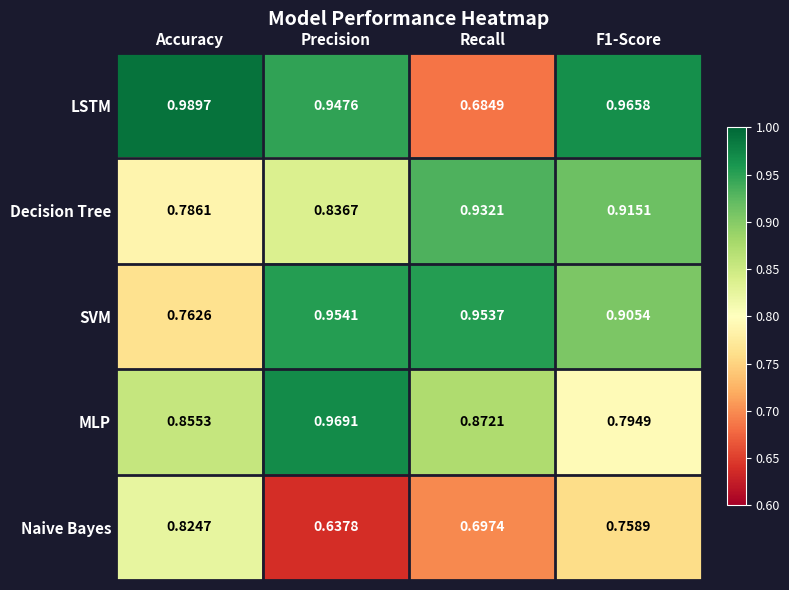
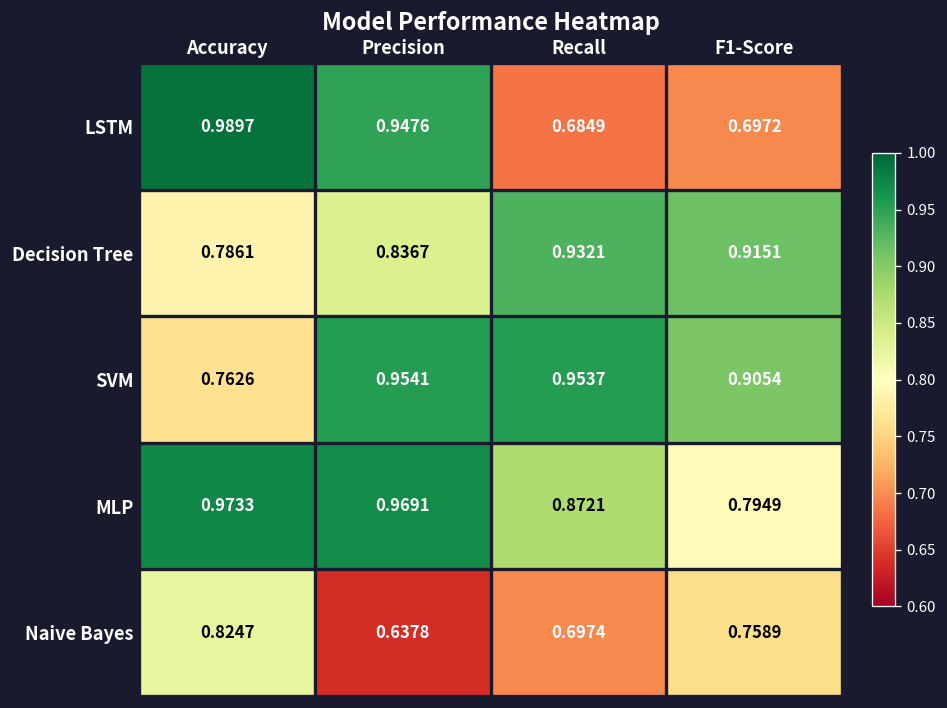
LSTM, F1-Score: 0.9658 -> 0.6972
MLP, Accuracy: 0.8553 -> 0.9733
